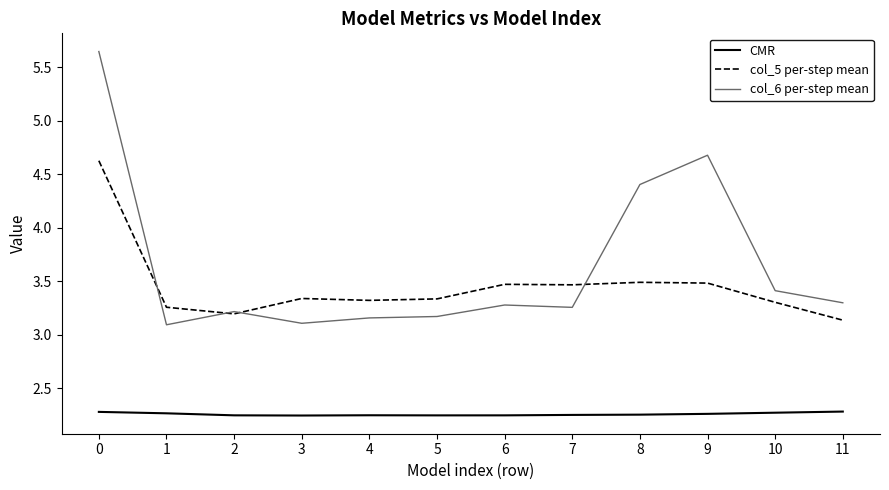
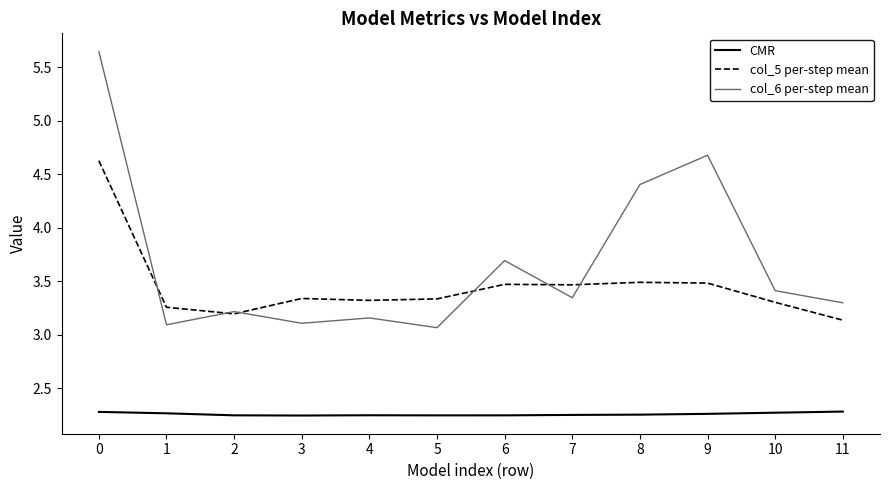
col_6 per-step mean, 5: 3.17 -> 3.07
col_6 per-step mean, 6: 3.28 -> 3.69
col_6 per-step mean, 7: 3.26 -> 3.35
